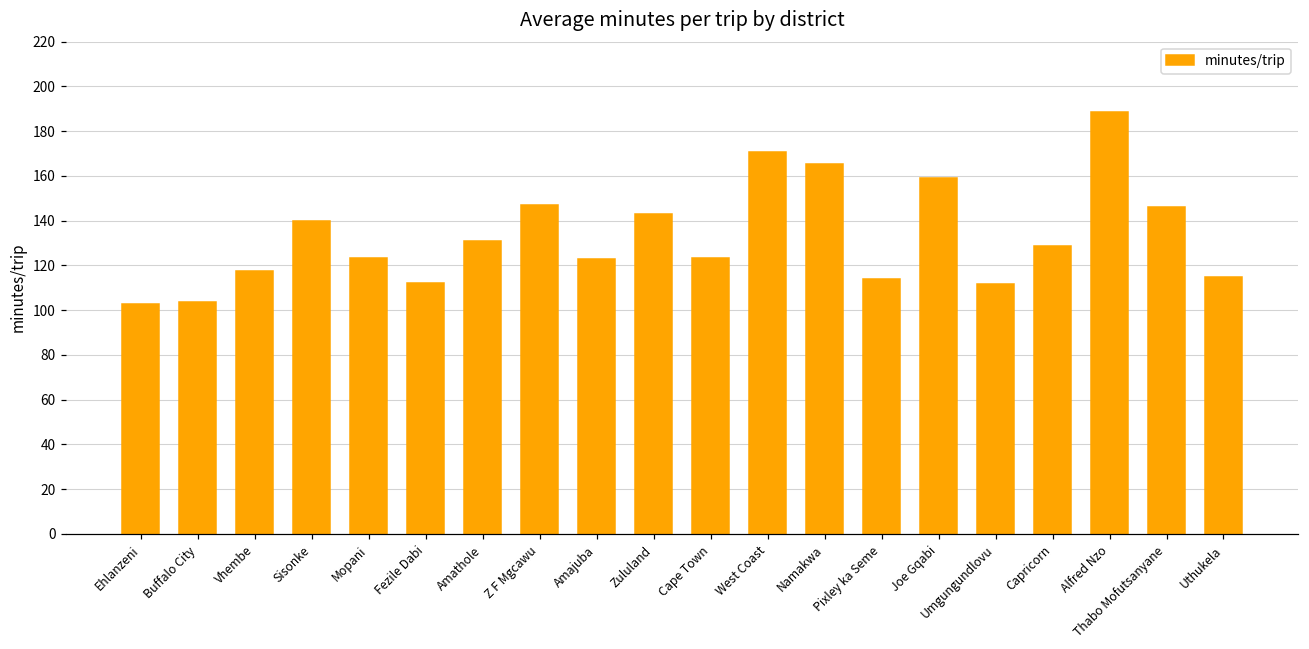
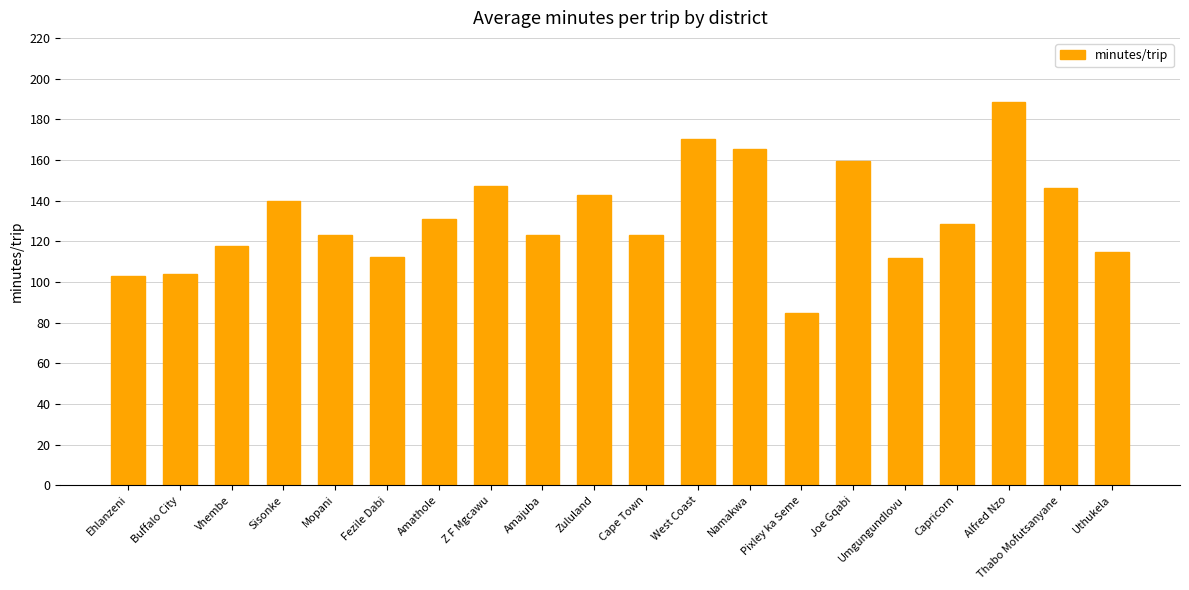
Pixley ka Seme: 114 -> 85
